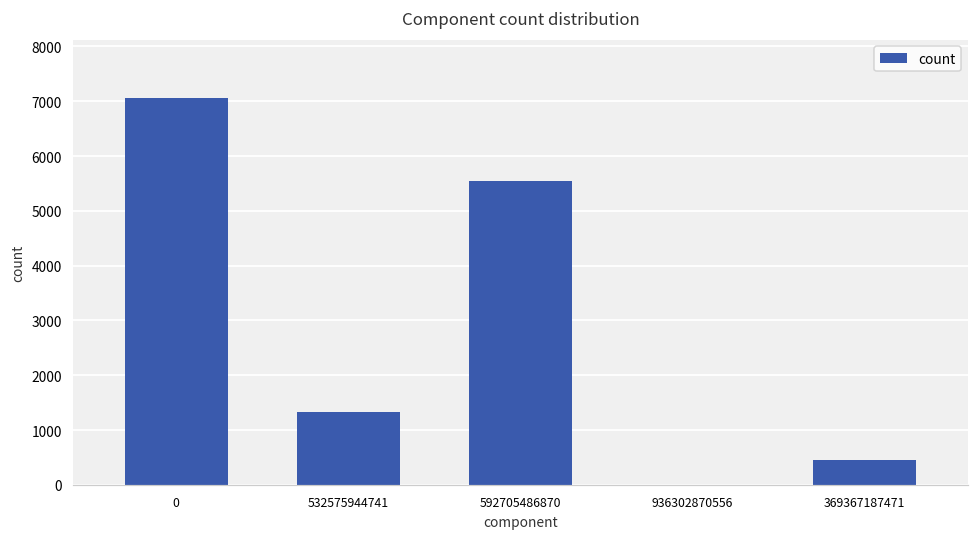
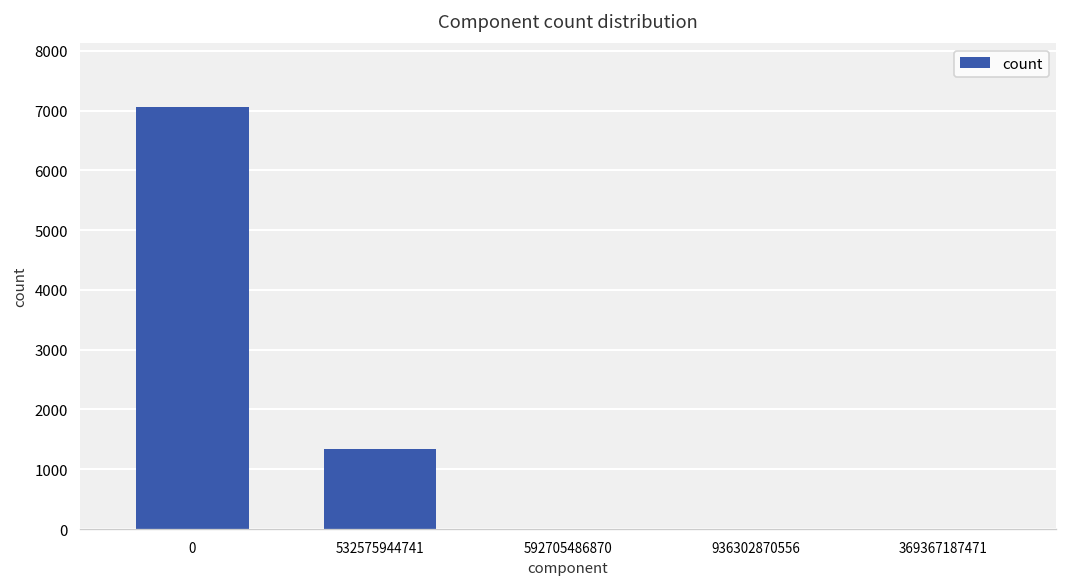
592705486870: 5500 -> 0
369367187471: 500 -> 0
